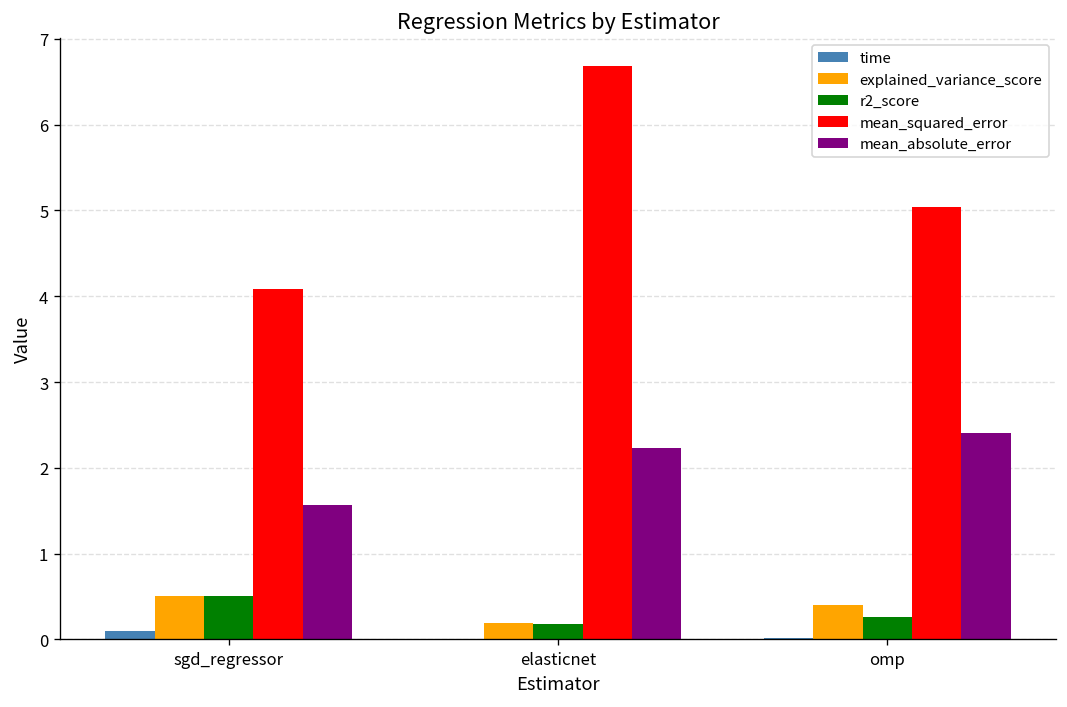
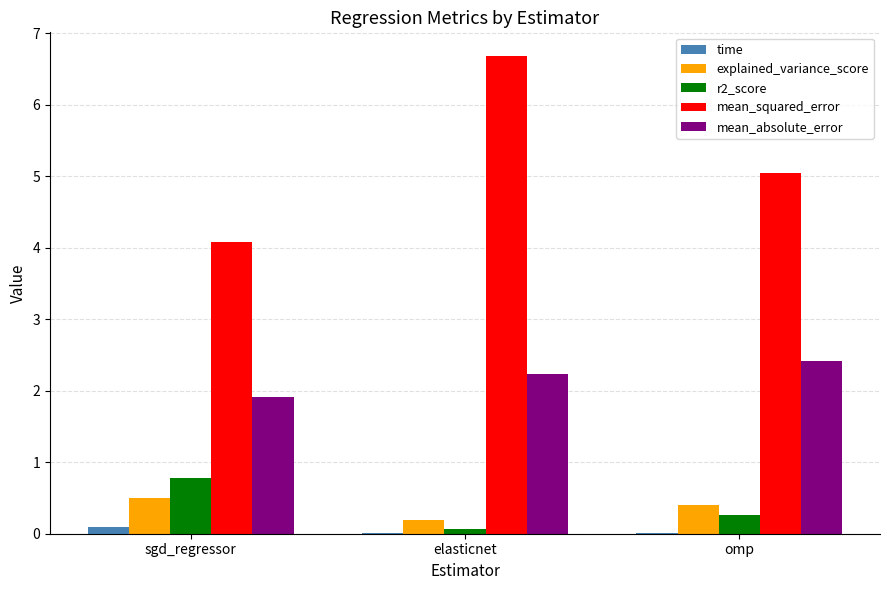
r2_score, sgd_regressor: 0.5 -> 0.8
mean_absolute_error, sgd_regressor: 1.6 -> 1.9
r2_score, elasticnet: 0.2 -> 0.1
